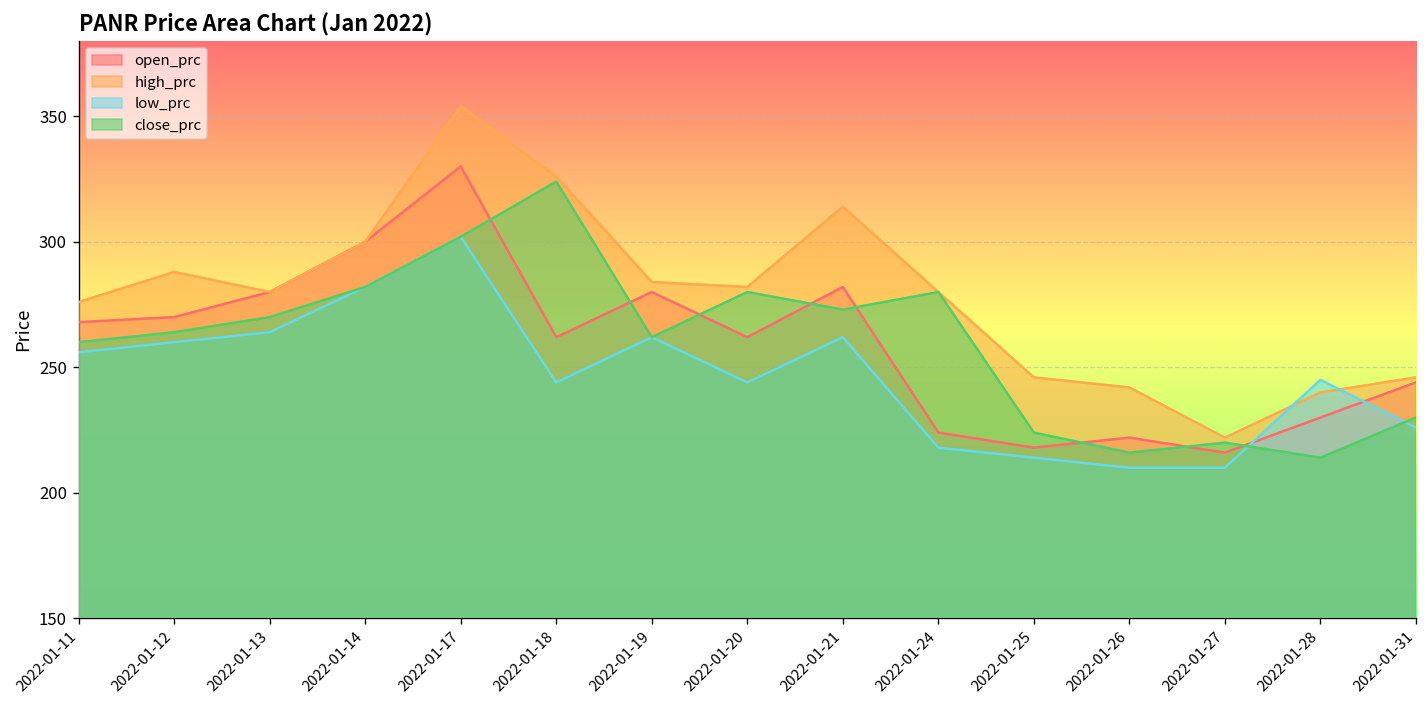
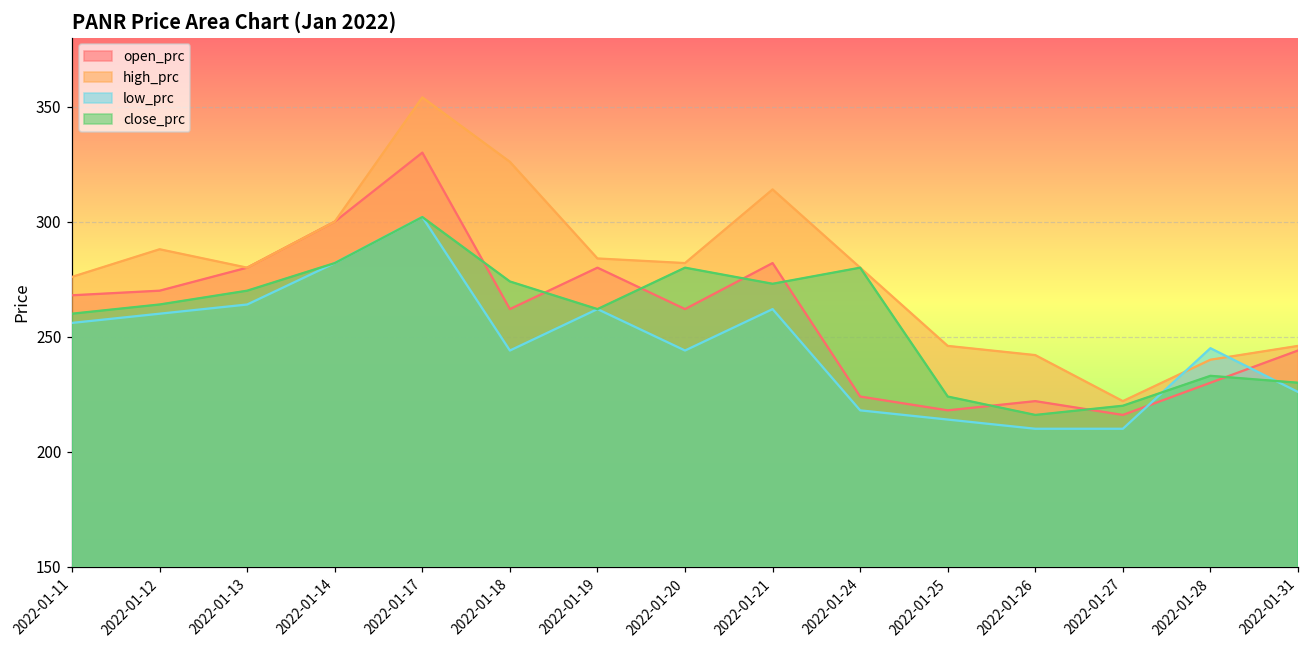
close_prc, 2022-01-18: 324 -> 274
close_prc, 2022-01-28: 214 -> 233
